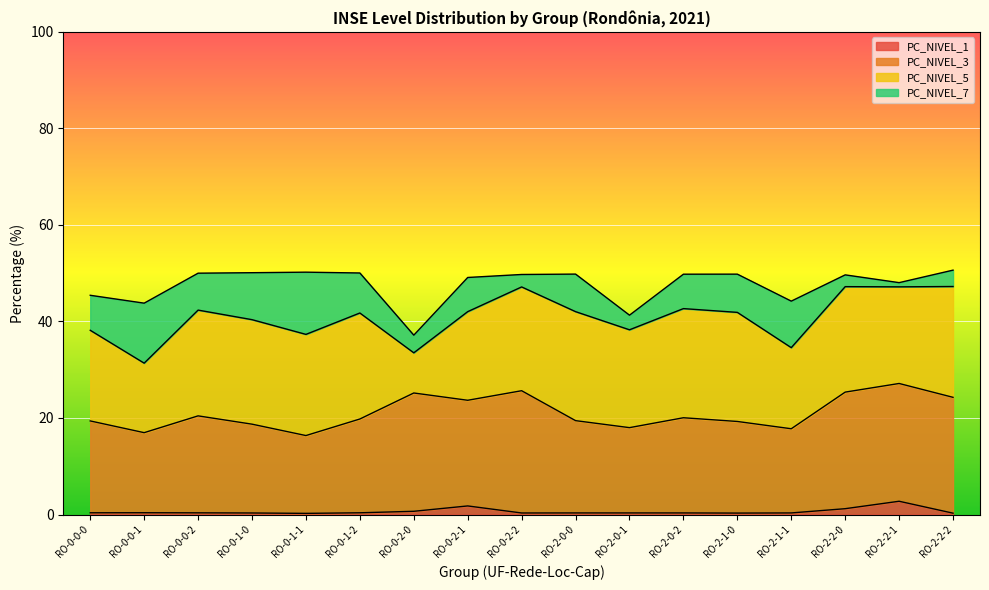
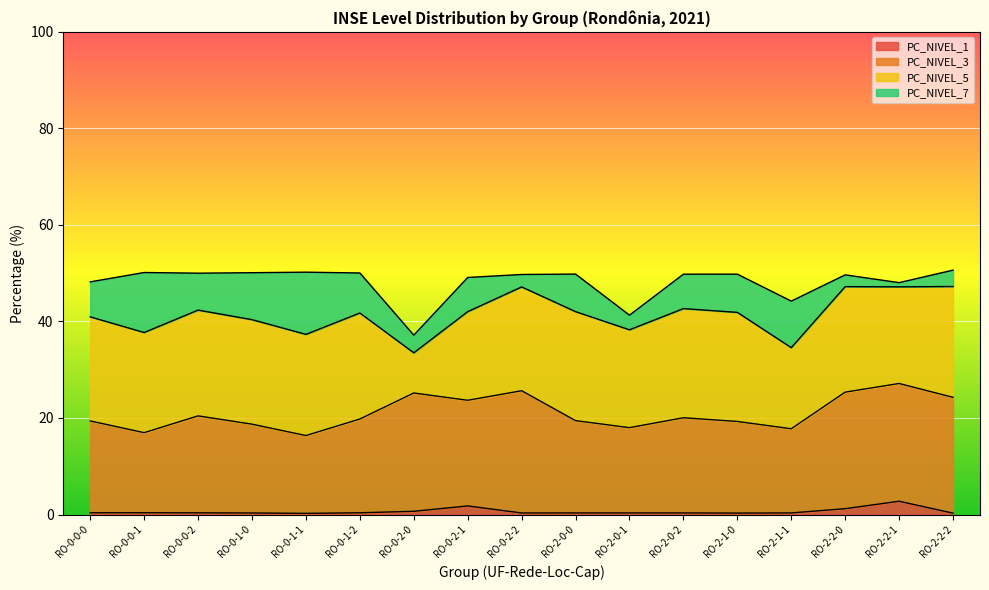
PC_NIVEL_5, RO-0-0-0: 19 -> 22
PC_NIVEL_5, RO-0-0-1: 14 -> 21
